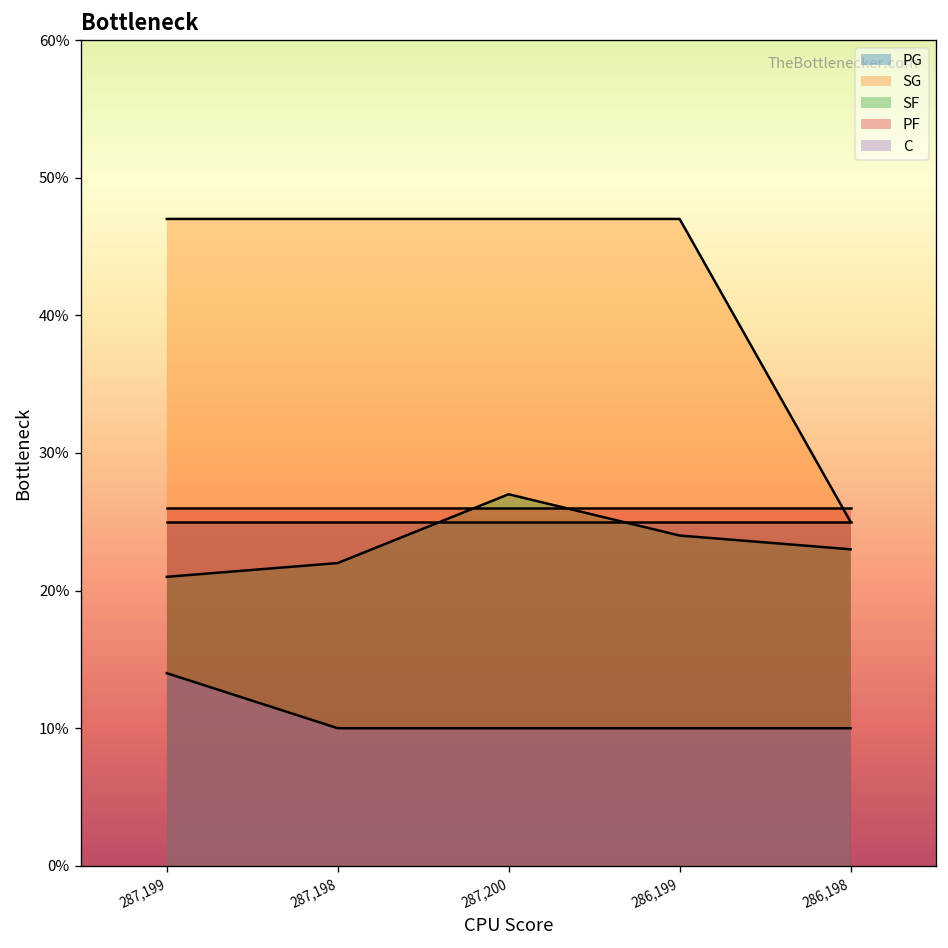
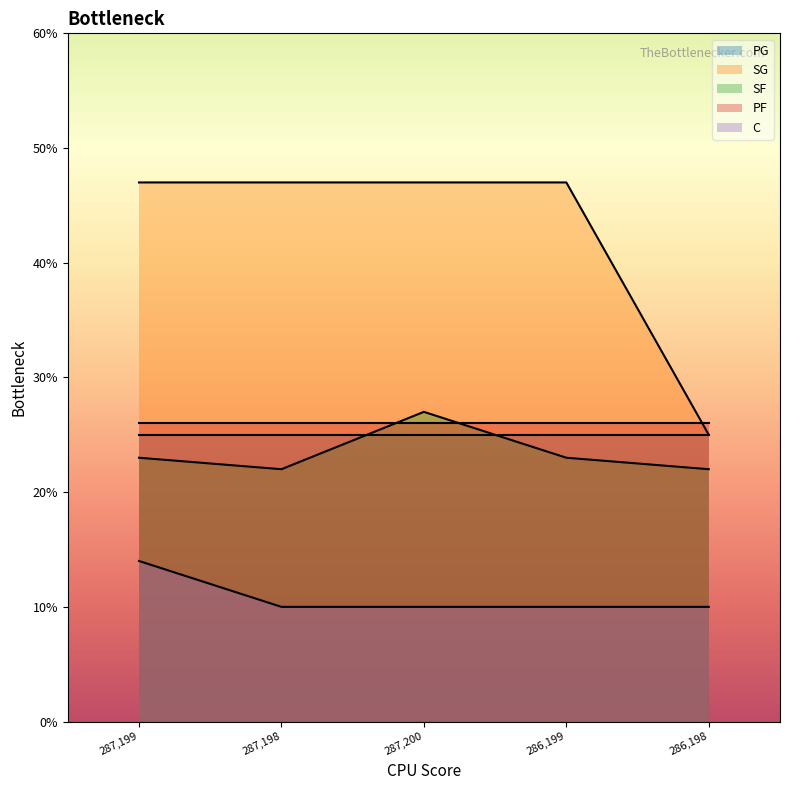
SF, 287,199: 21% -> 23%
SF, 286,199: 24% -> 23%
SF, 286,198: 23% -> 22%
